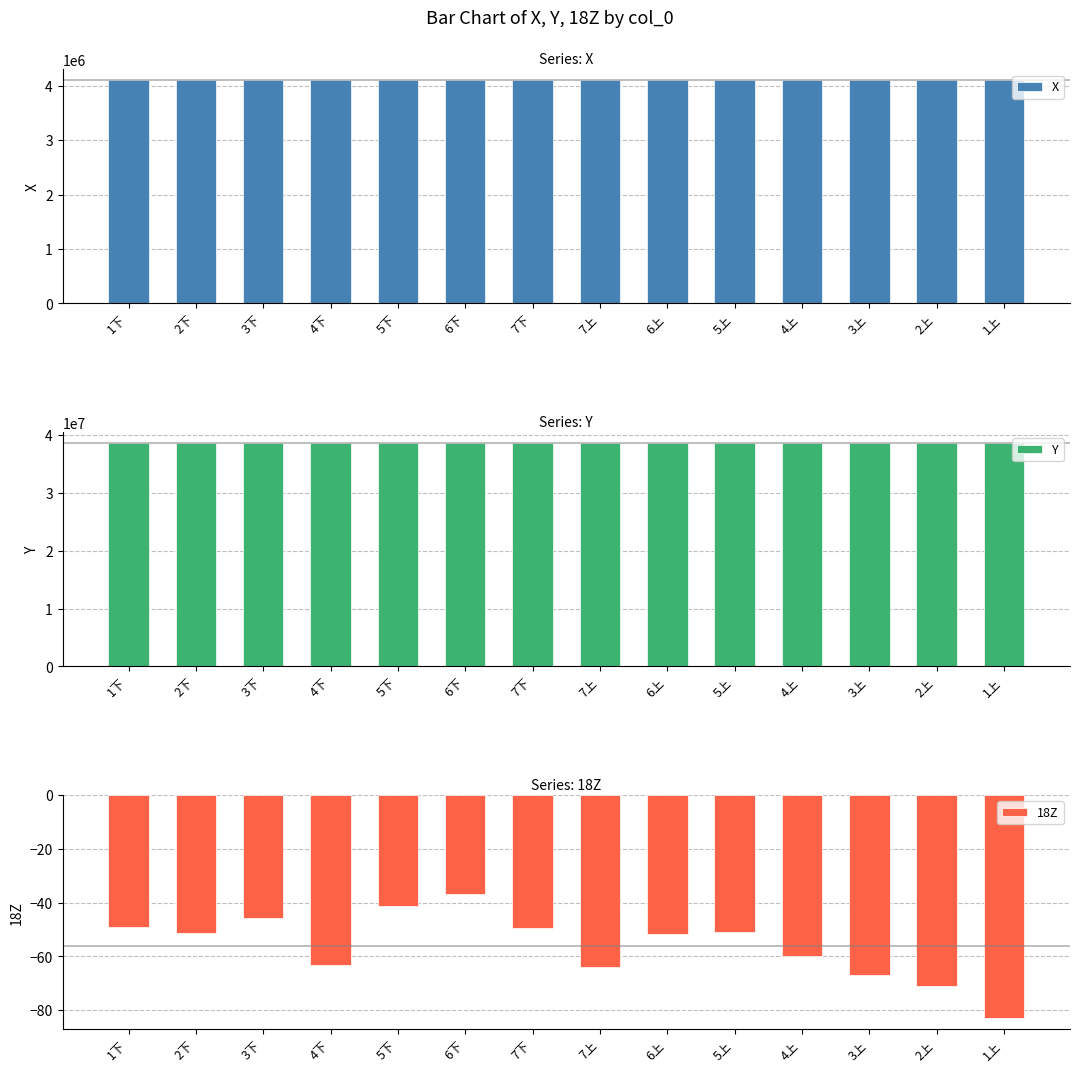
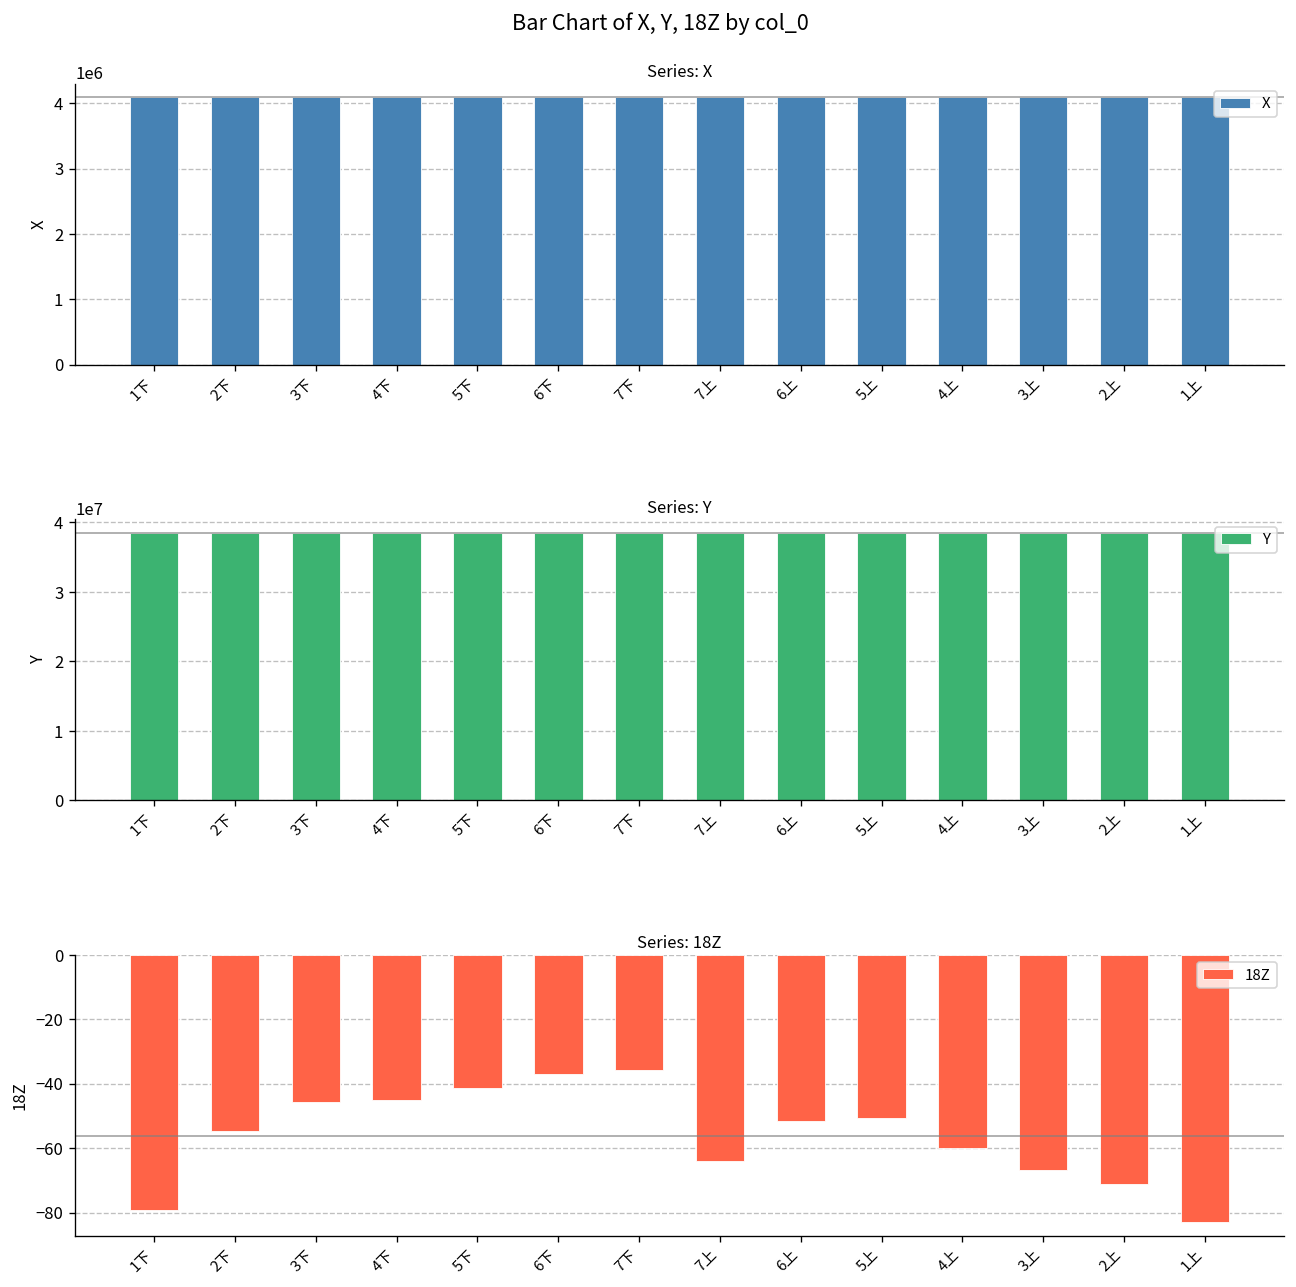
Series: 18Z, 1下: -49 -> -79
Series: 18Z, 2下: -51 -> -55
Series: 18Z, 4下: -63 -> -45
Series: 18Z, 7下: -50 -> -36
